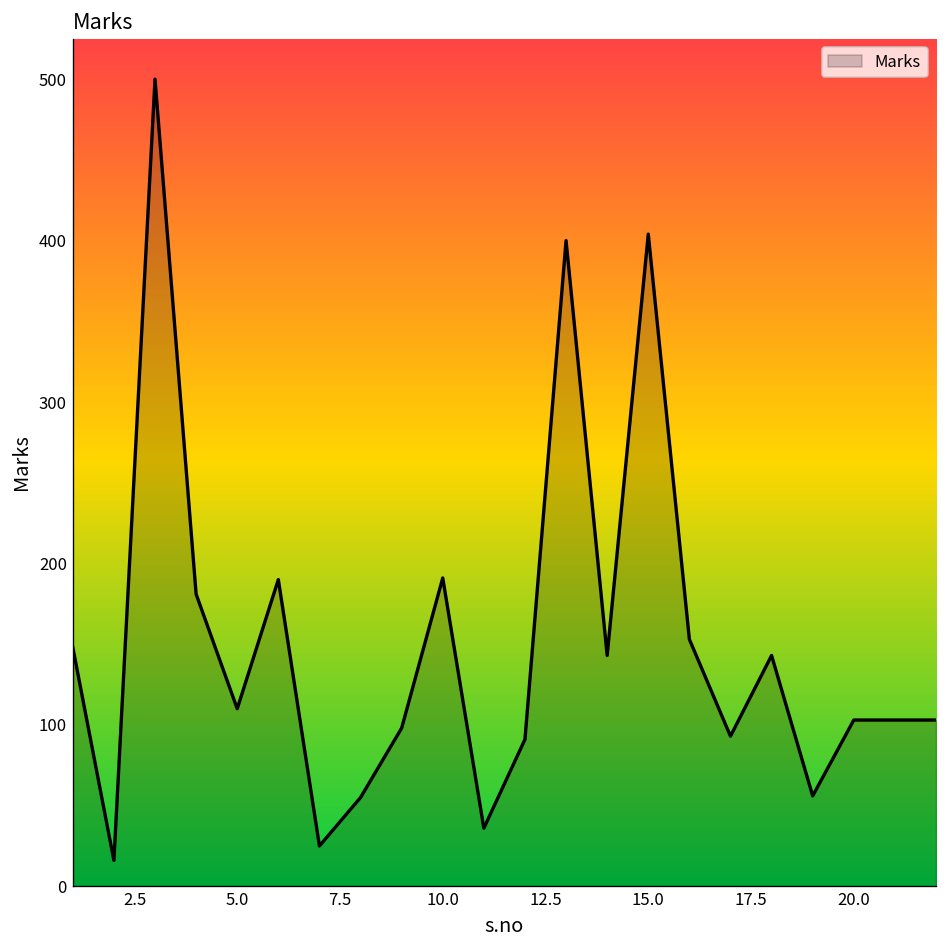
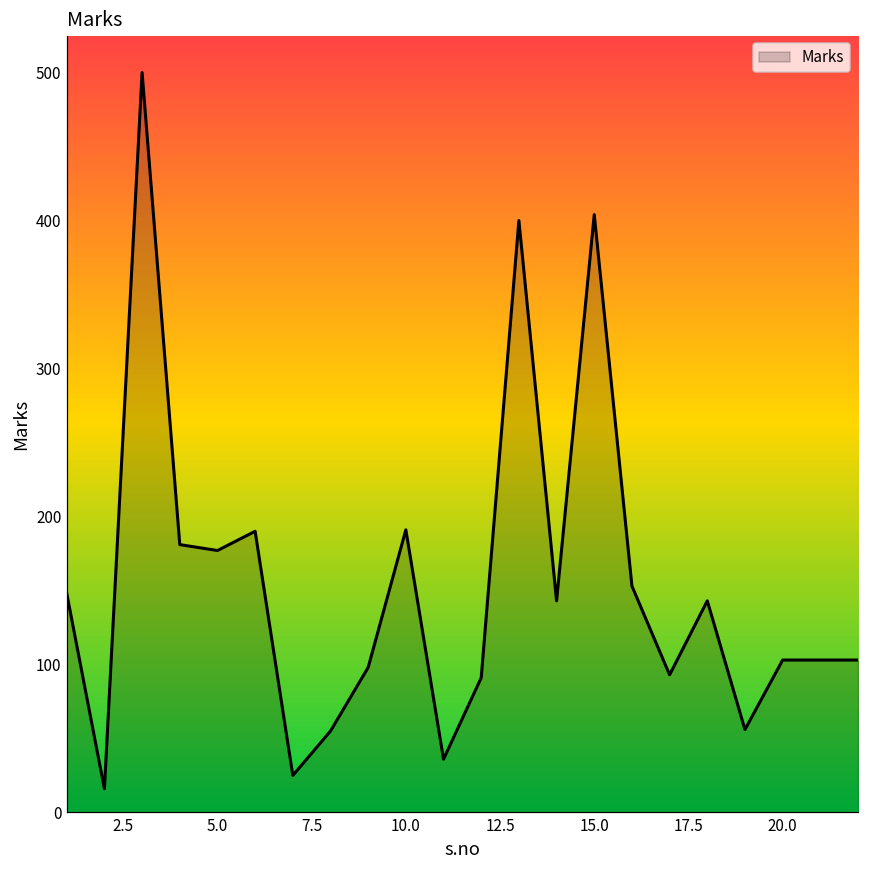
5.0: 110 -> 177
